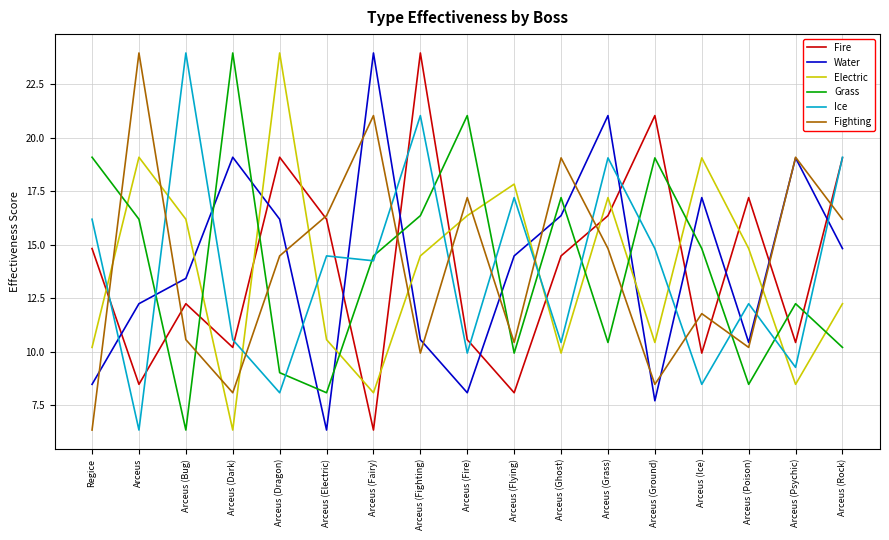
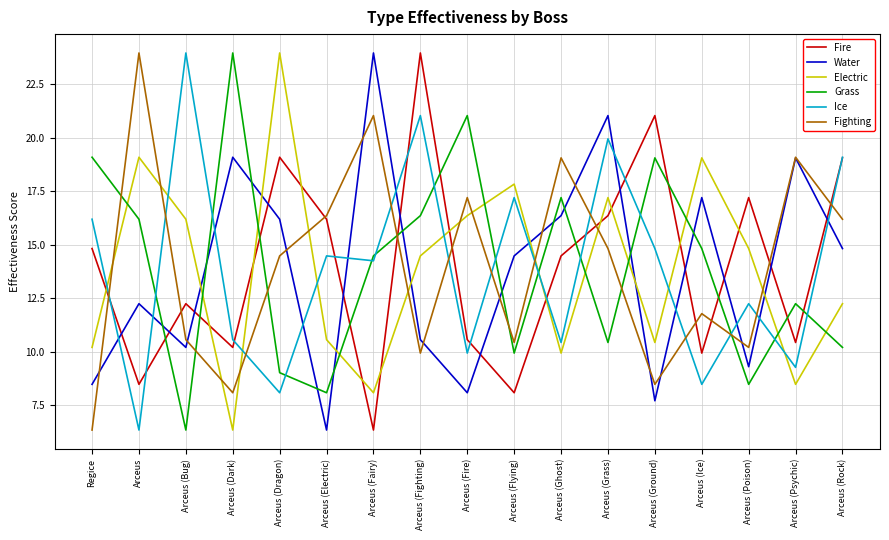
Water, Arceus (Bug): 13.4 -> 10.2
Ice, Arceus (Grass): 19.1 -> 20.0
Water, Arceus (Poison): 10.4 -> 9.3
